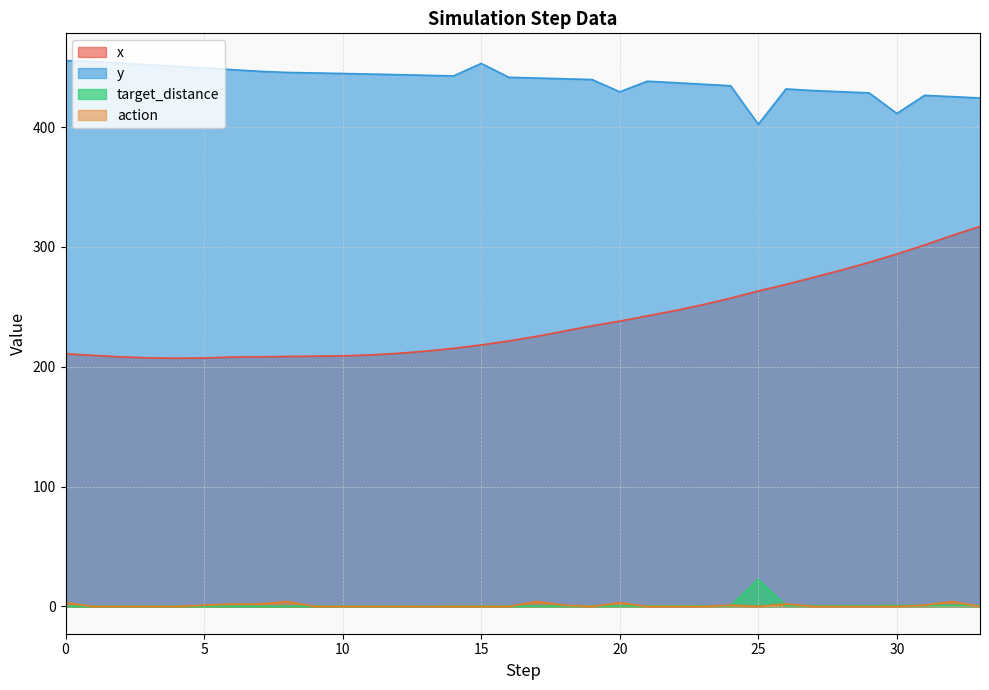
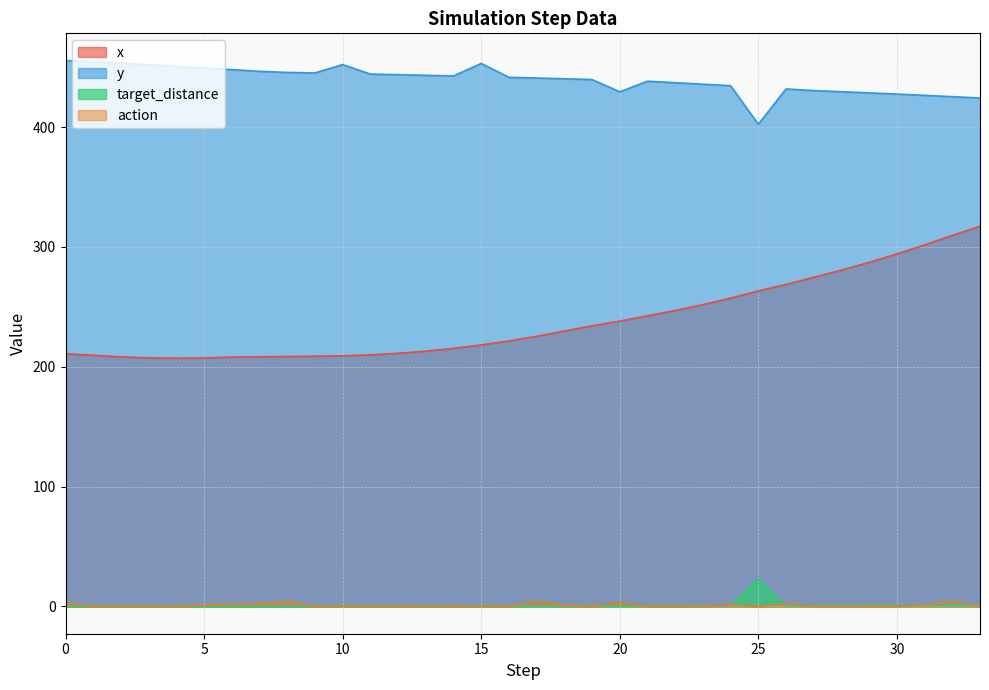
y, 10: 445 -> 452
y, 30: 411 -> 427
